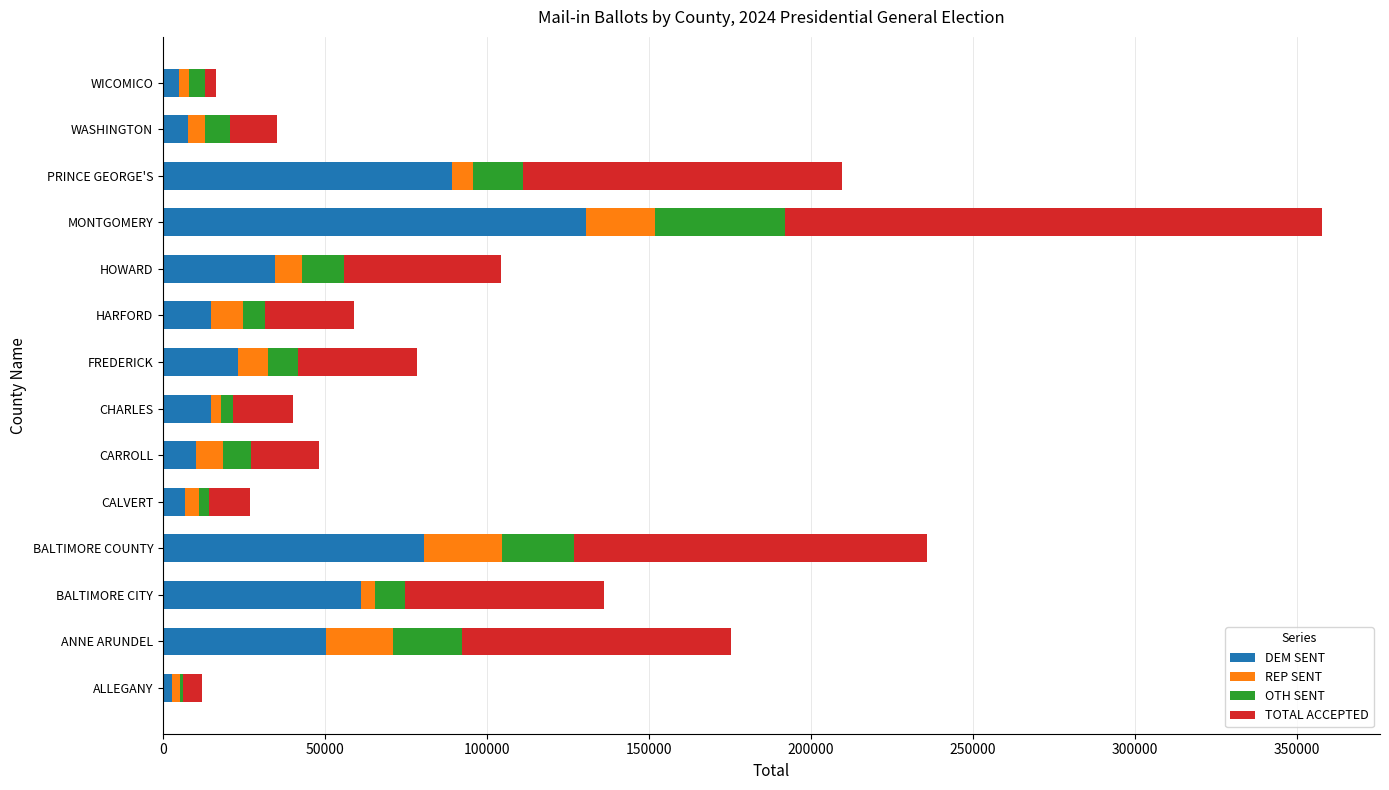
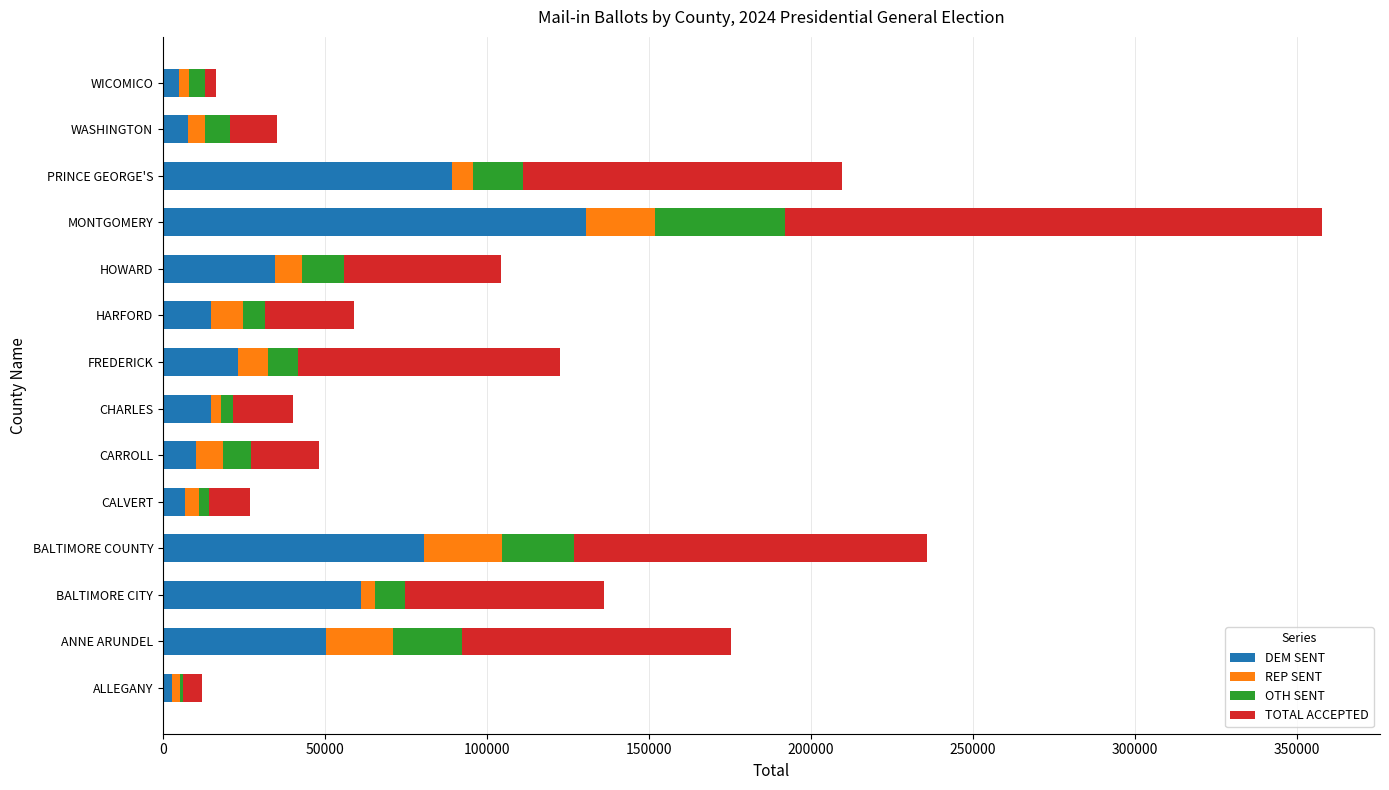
TOTAL ACCEPTED, FREDERICK: 37000 -> 81000
